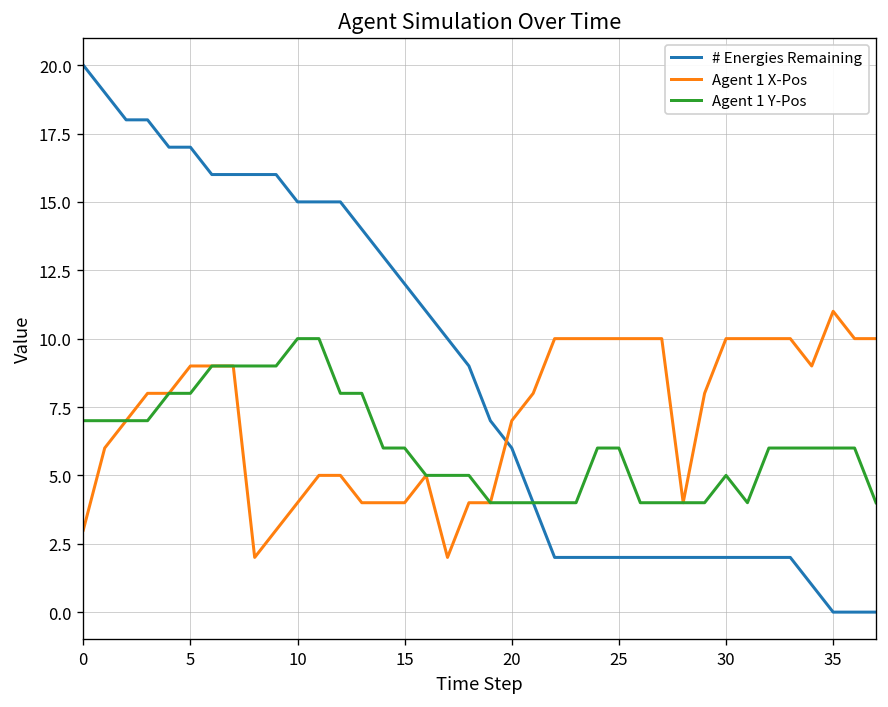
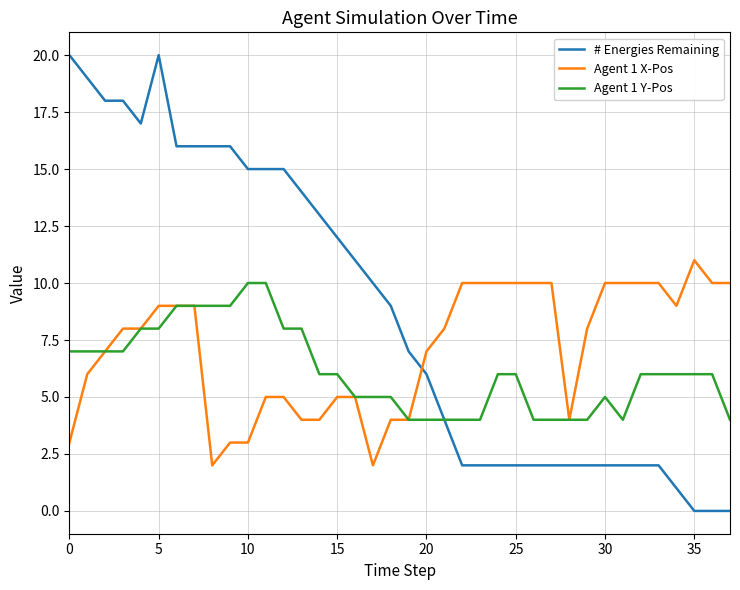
# Energies Remaining, 5: 17 -> 20
Agent 1 X-Pos, 10: 4 -> 3
Agent 1 X-Pos, 15: 4 -> 5
